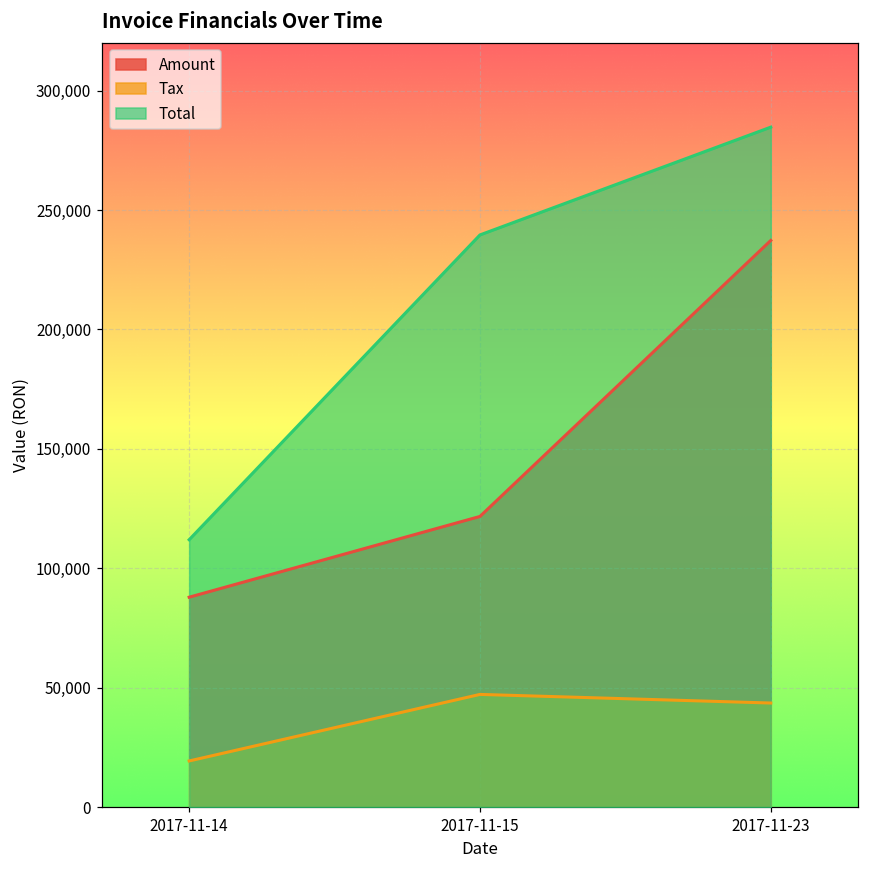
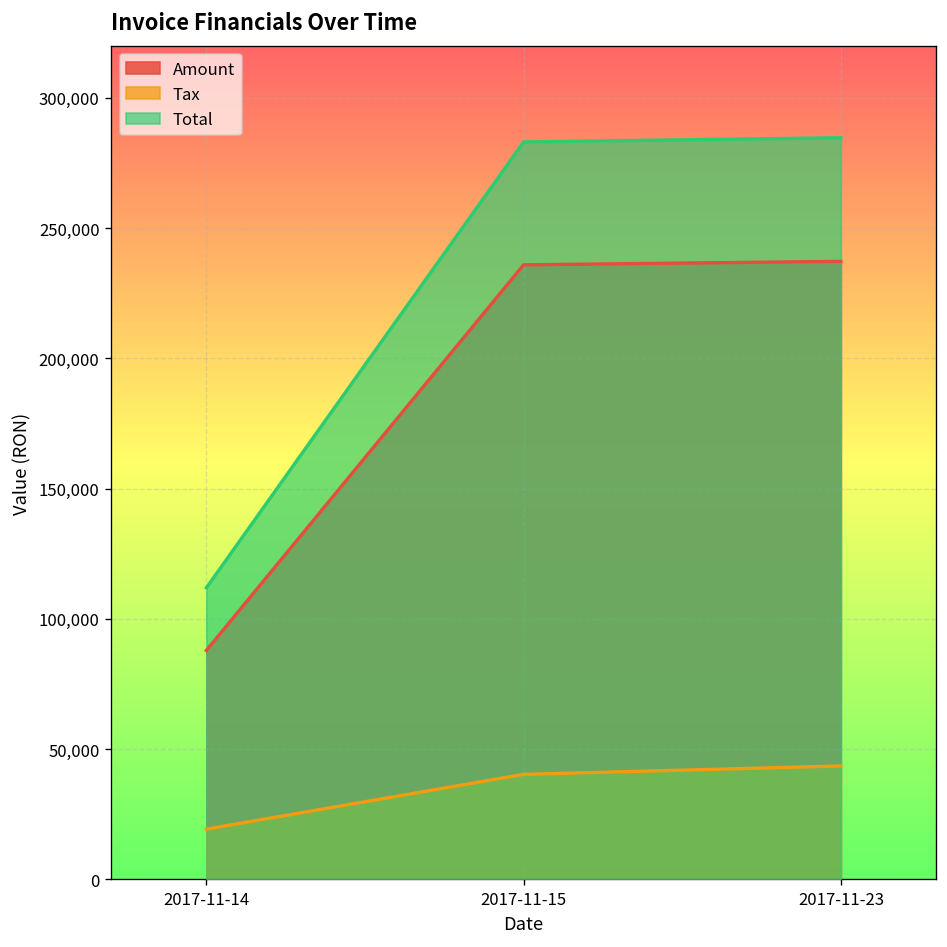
Amount, 2017-11-15: 122,000 -> 236,000
Tax, 2017-11-15: 47,000 -> 40,000
Total, 2017-11-15: 240,000 -> 283,000
